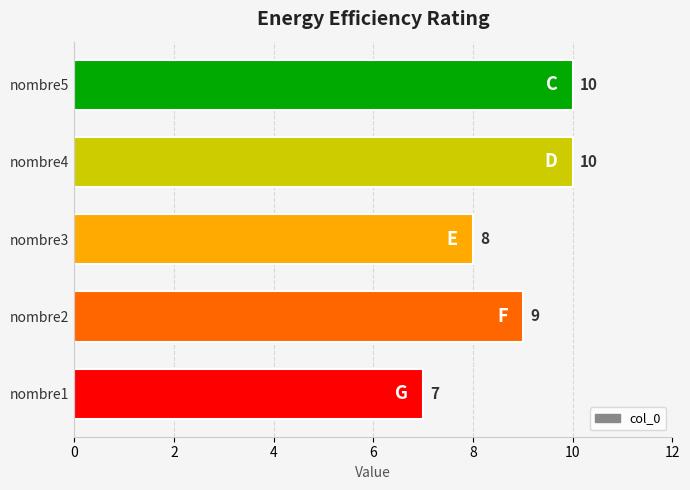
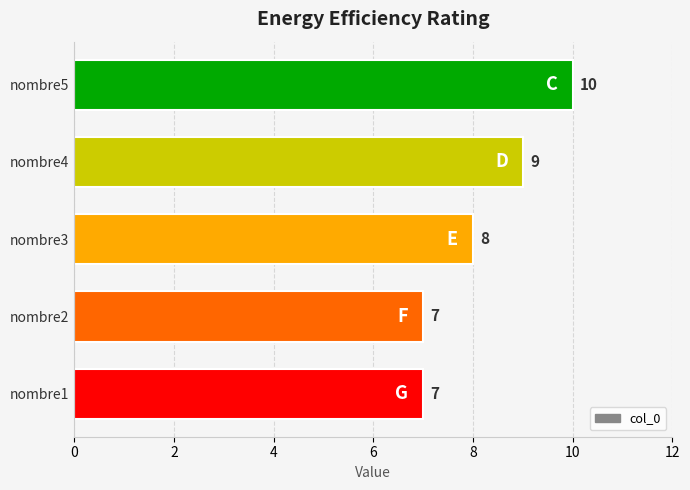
nombre4: 10 -> 9
nombre2: 9 -> 7
